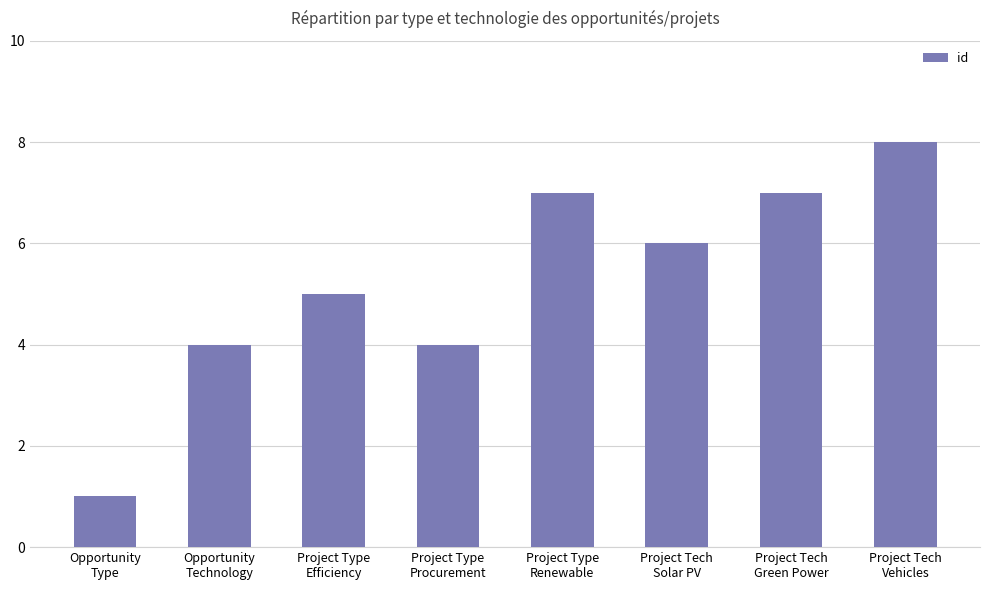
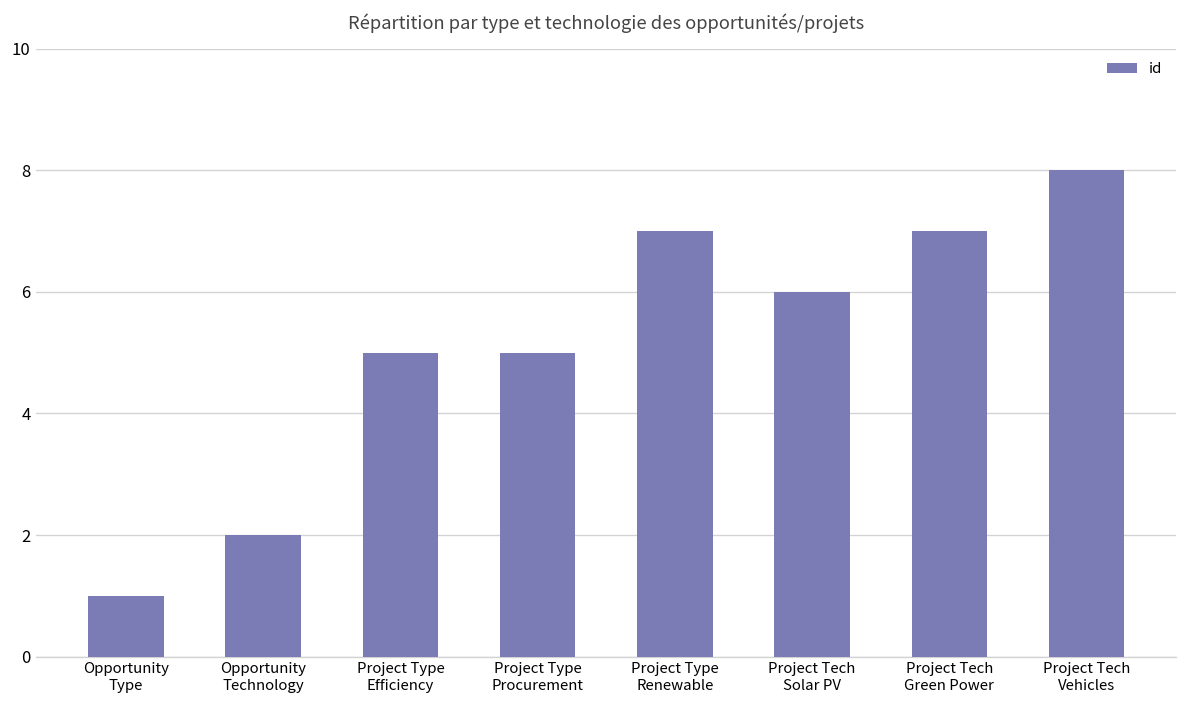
Opportunity Technology: 4 -> 2
Project Type Procurement: 4 -> 5
